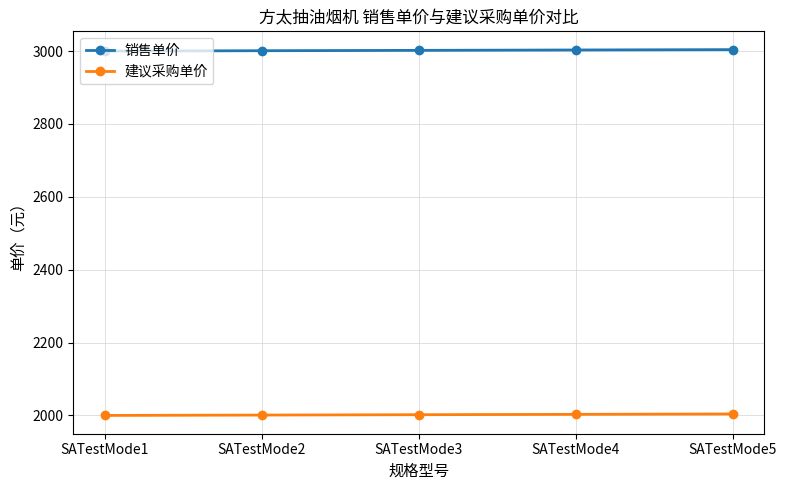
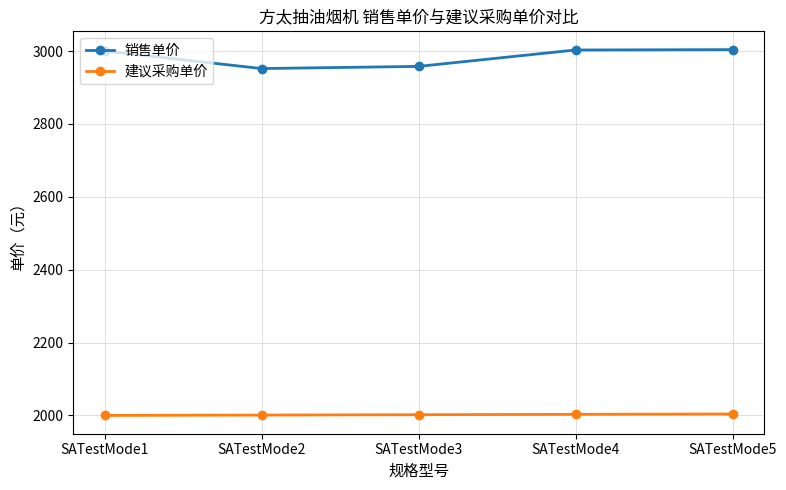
销售单价, SATestMode2: 3000 -> 2950
销售单价, SATestMode3: 3000 -> 2960
